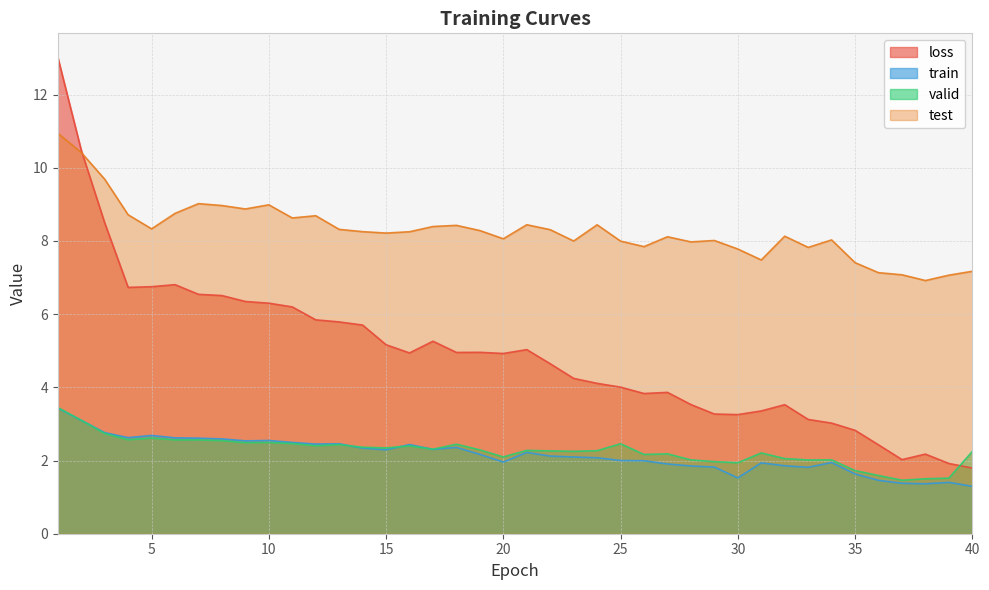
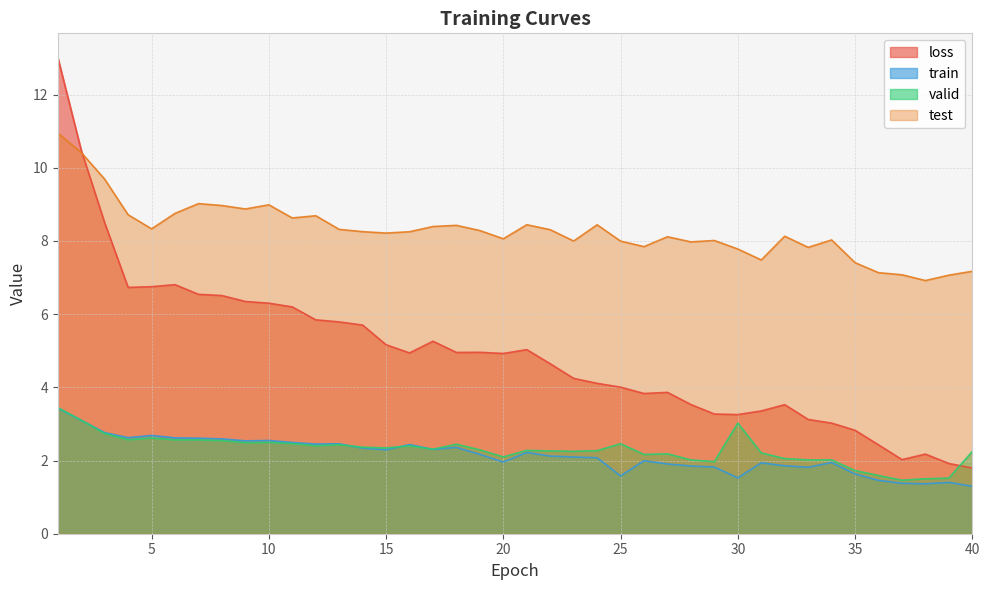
train, 25: 2.0 -> 1.6
valid, 30: 1.9 -> 3.0
